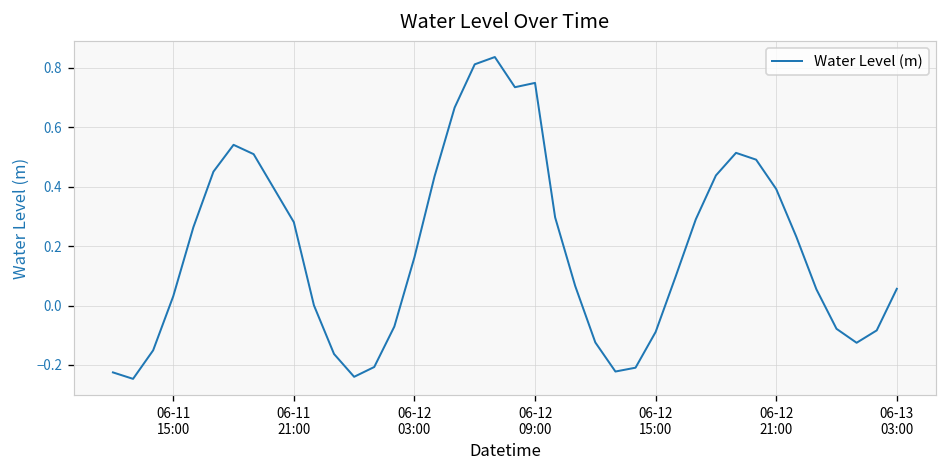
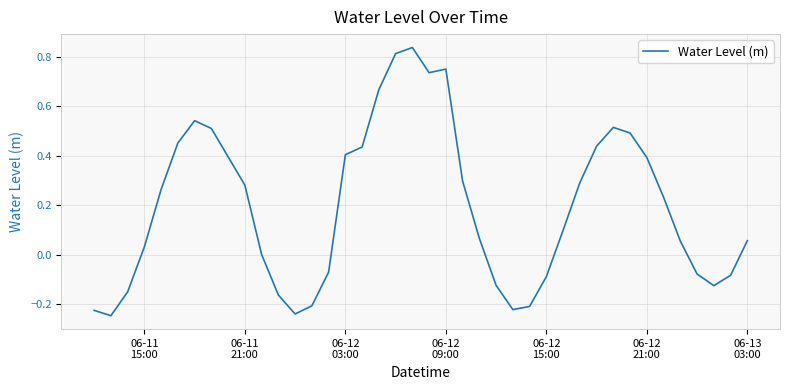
06-12 03:00: 0.16 -> 0.40
